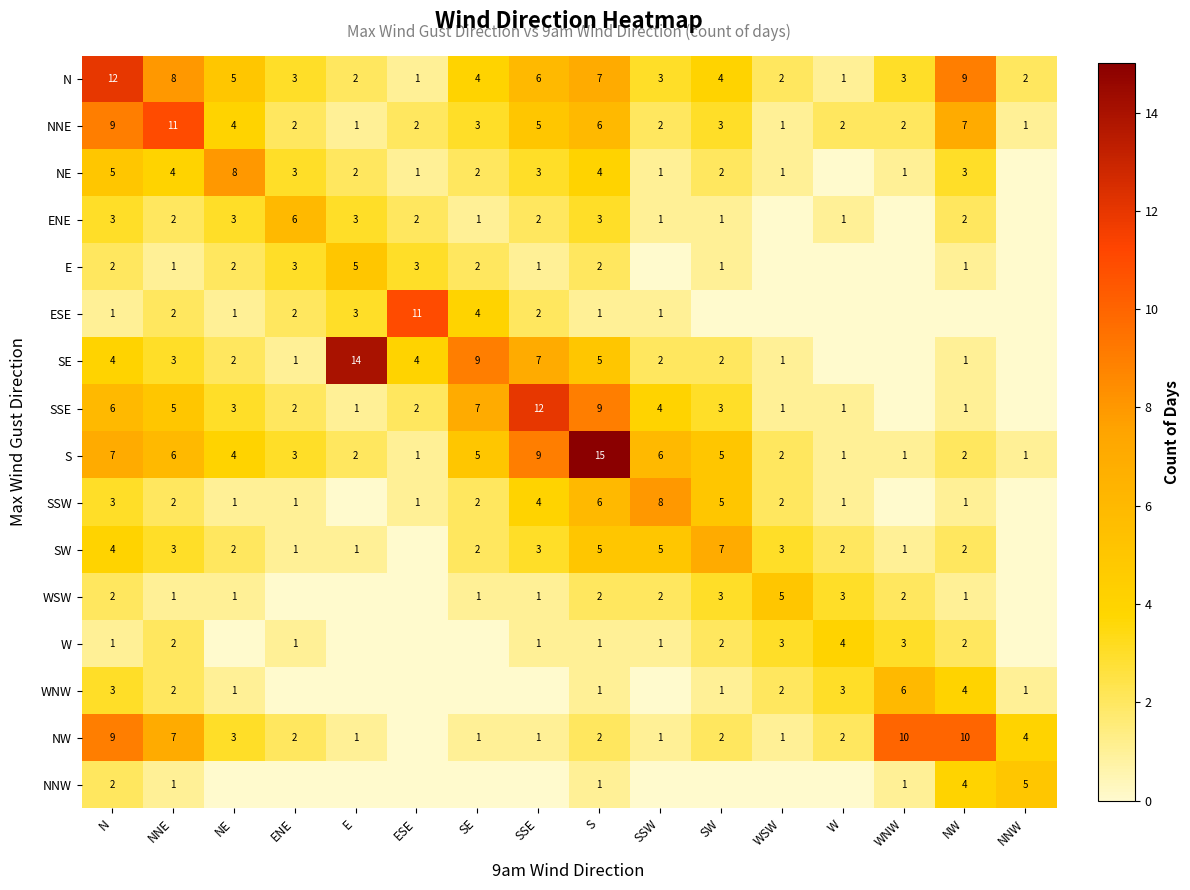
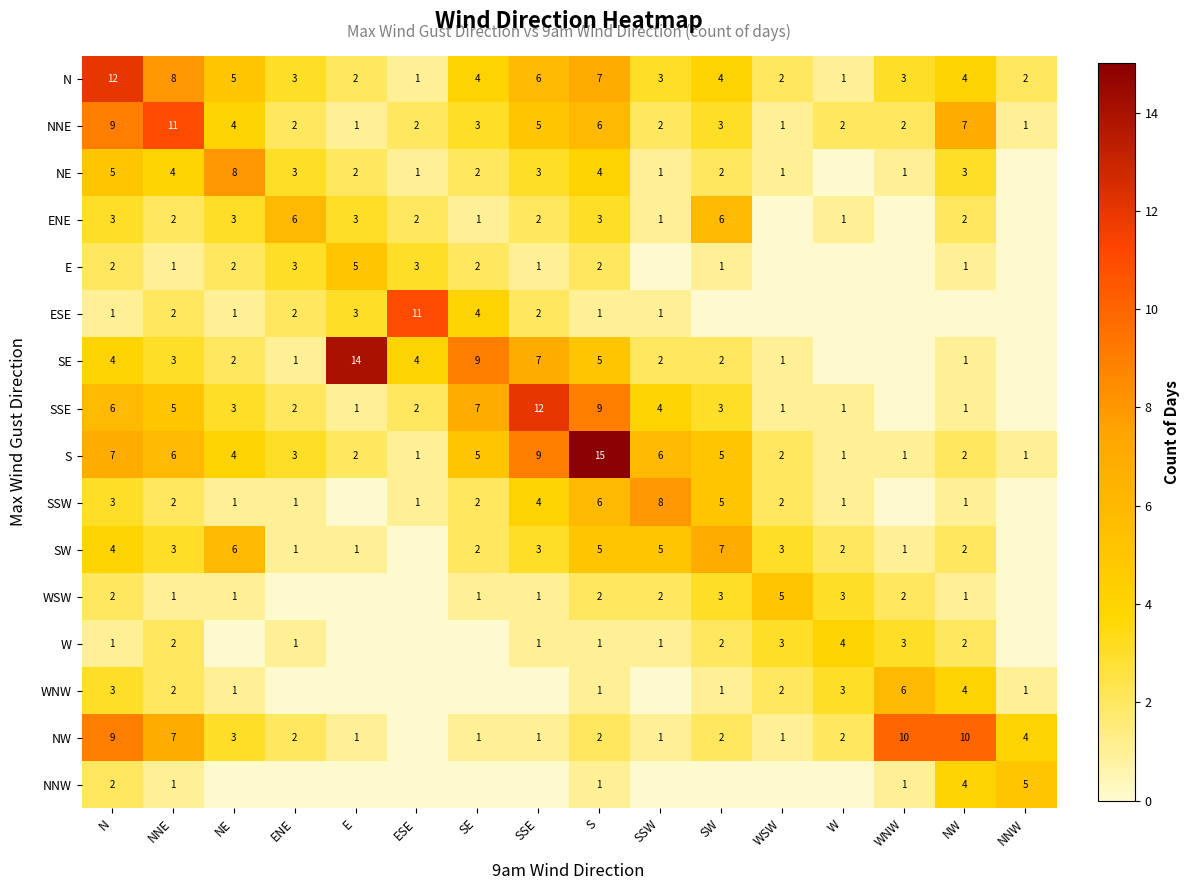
N, NW: 9 -> 4
ENE, SW: 1 -> 6
SW, NE: 2 -> 6
